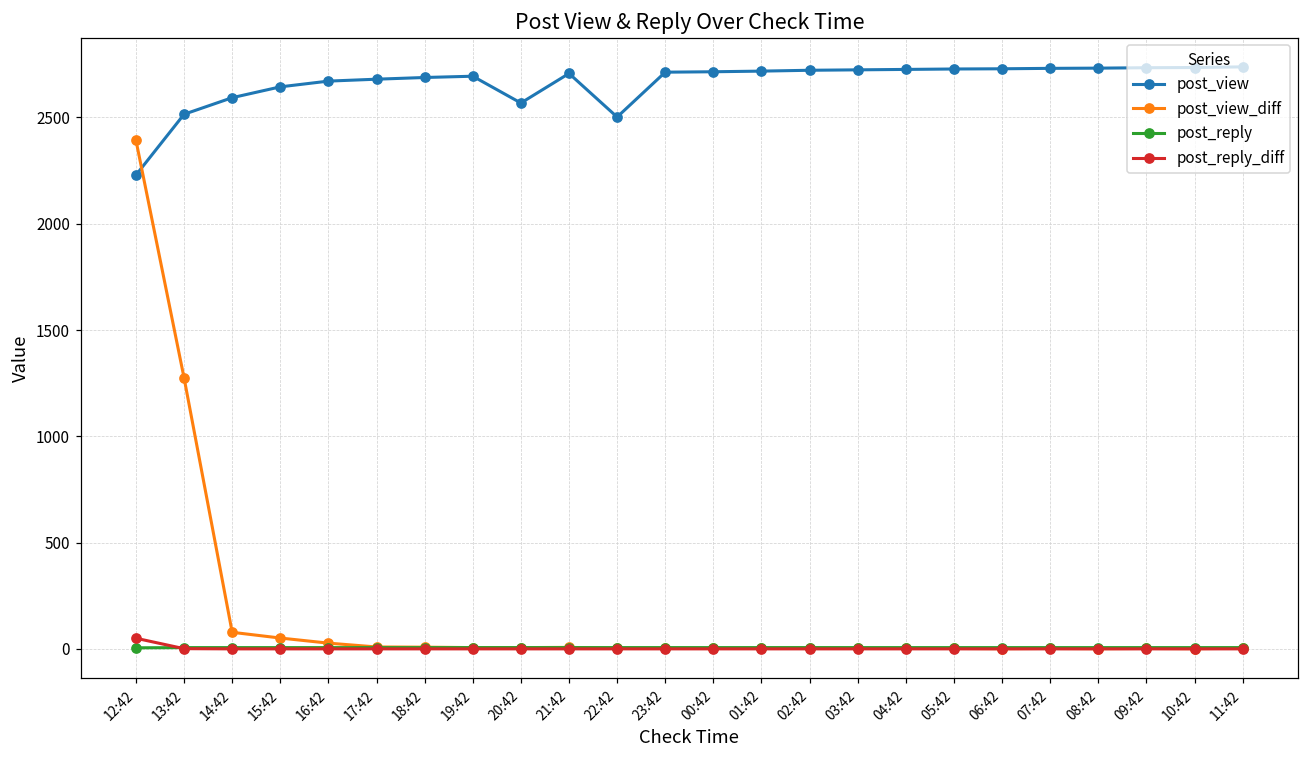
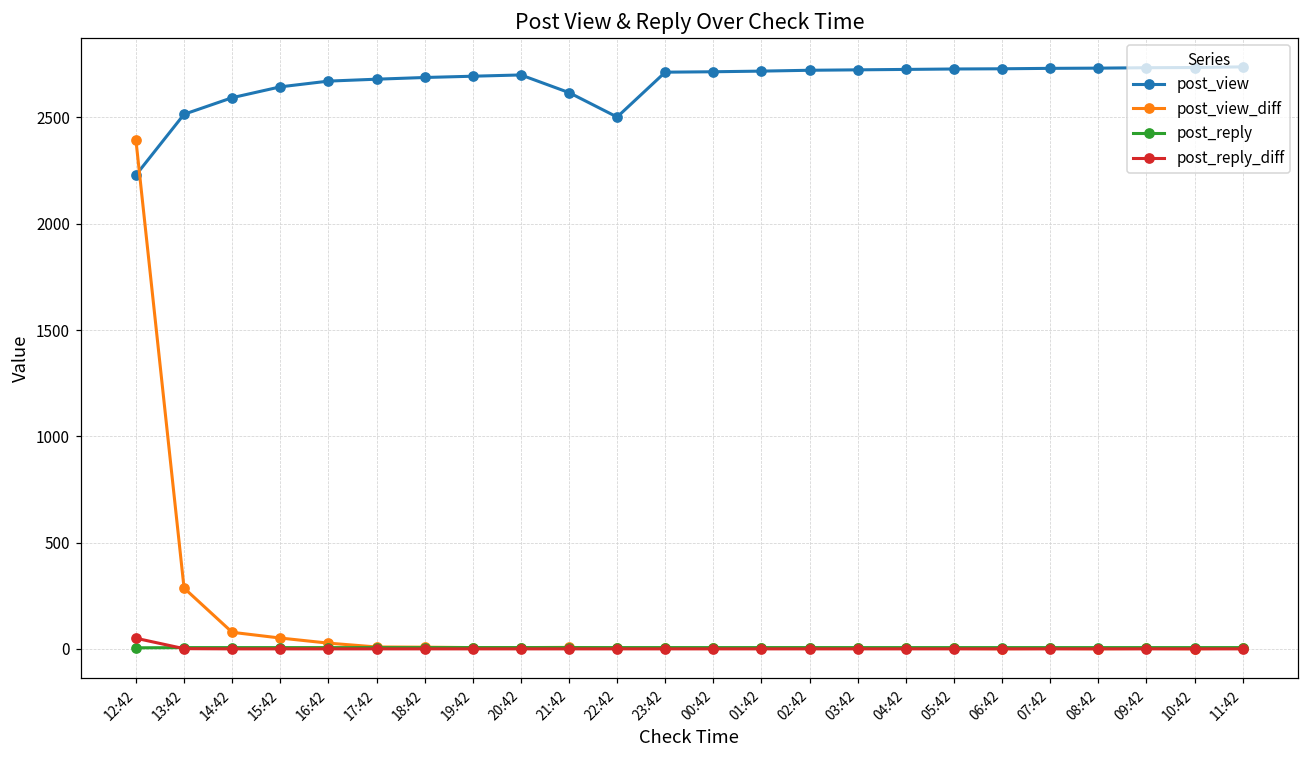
post_view_diff, 13:42: 1280 -> 290
post_view, 20:42: 2570 -> 2700
post_view, 21:42: 2710 -> 2620
